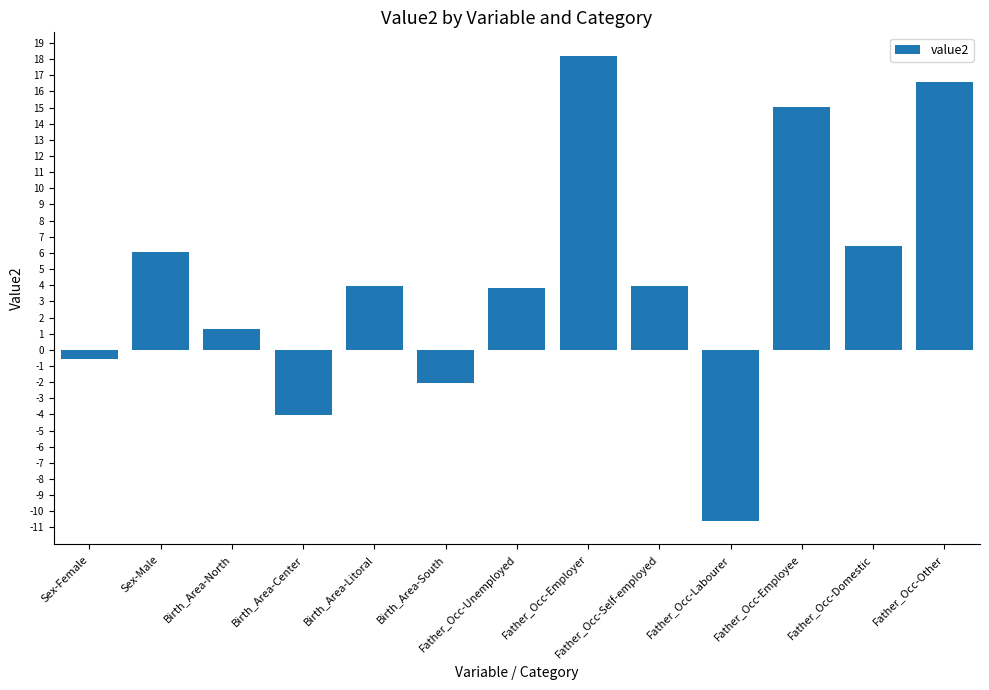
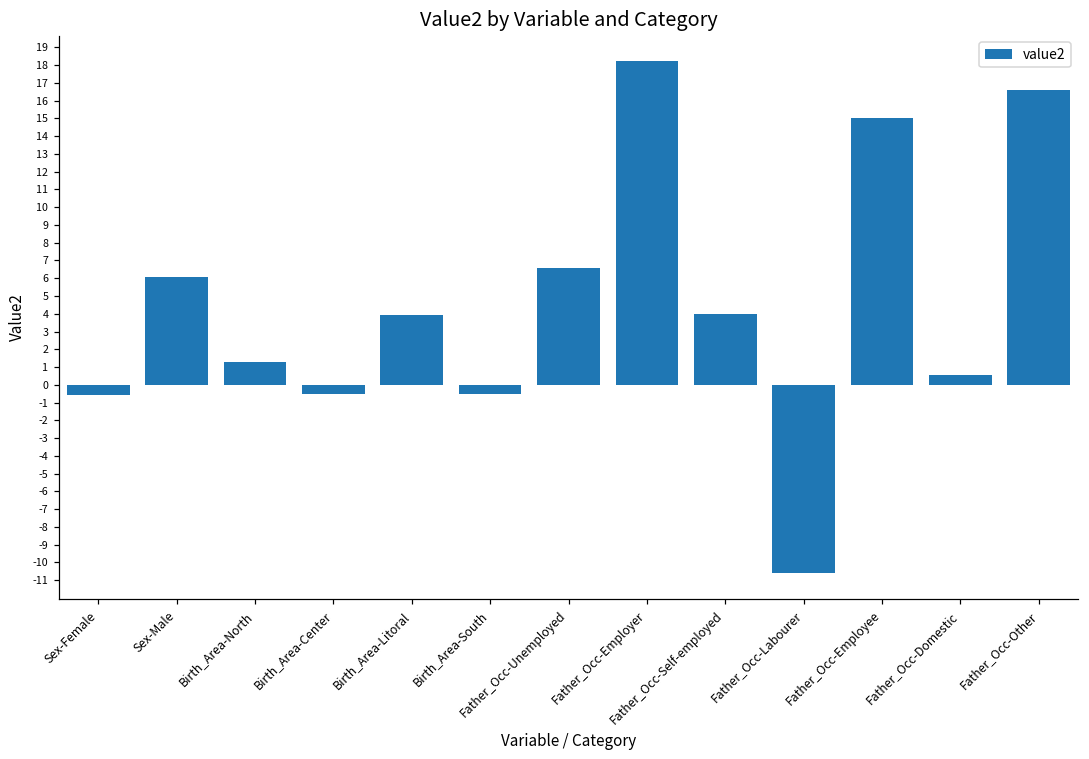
Birth_Area-Center: -4.0 -> -0.5
Birth_Area-South: -2.1 -> -0.5
Father_Occ-Unemployed: 3.8 -> 6.6
Father_Occ-Domestic: 6.4 -> 0.6
